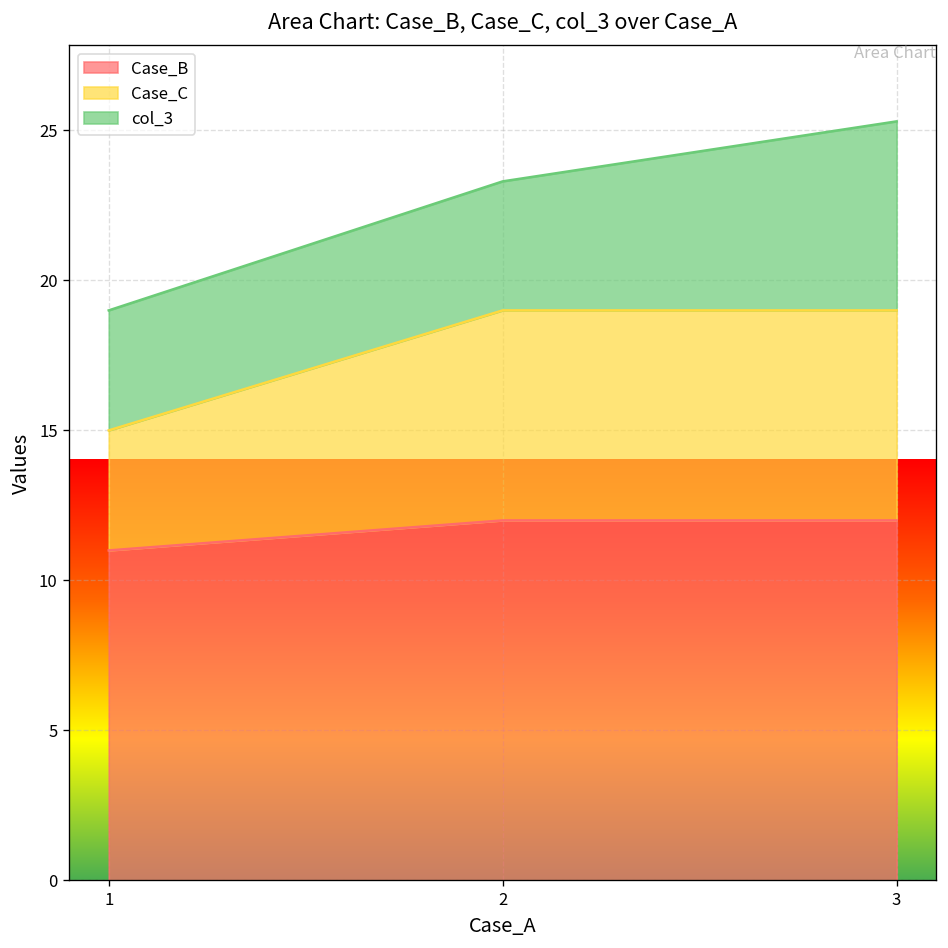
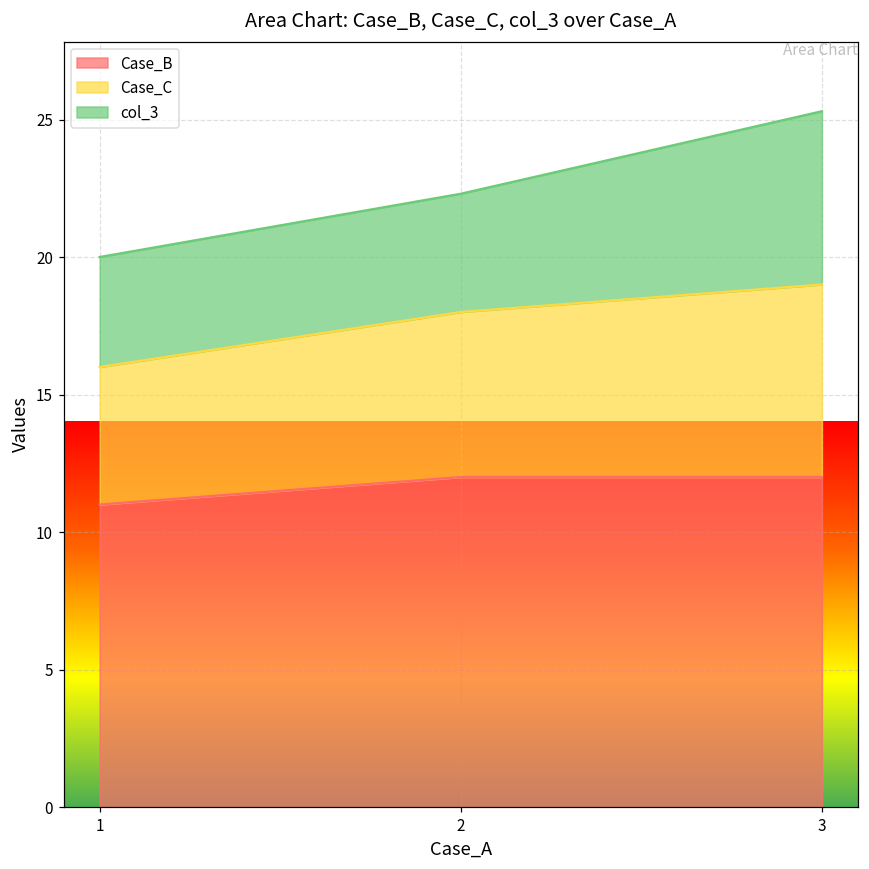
Case_C, 1: 4 -> 5
Case_C, 2: 7 -> 6
